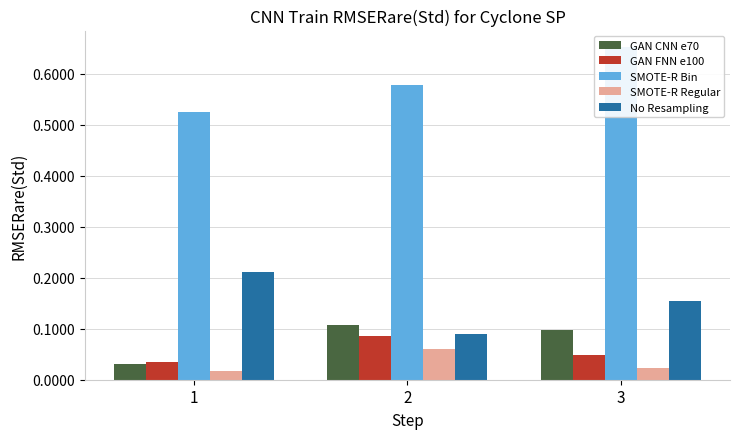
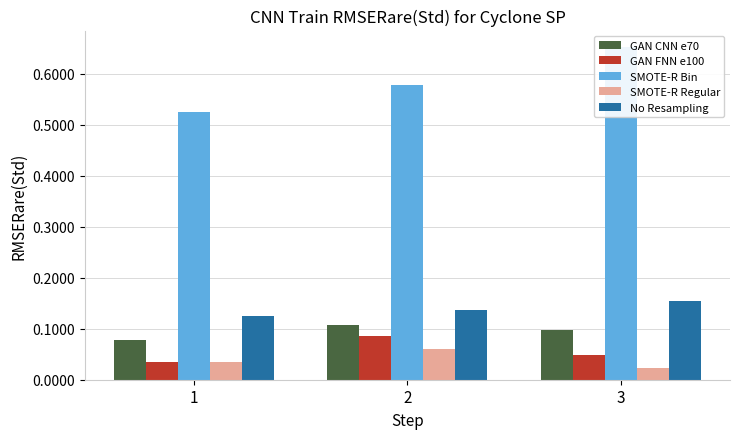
GAN CNN e70, 1: 0.03 -> 0.08
SMOTE-R Regular, 1: 0.02 -> 0.04
No Resampling, 1: 0.21 -> 0.13
No Resampling, 2: 0.09 -> 0.14
